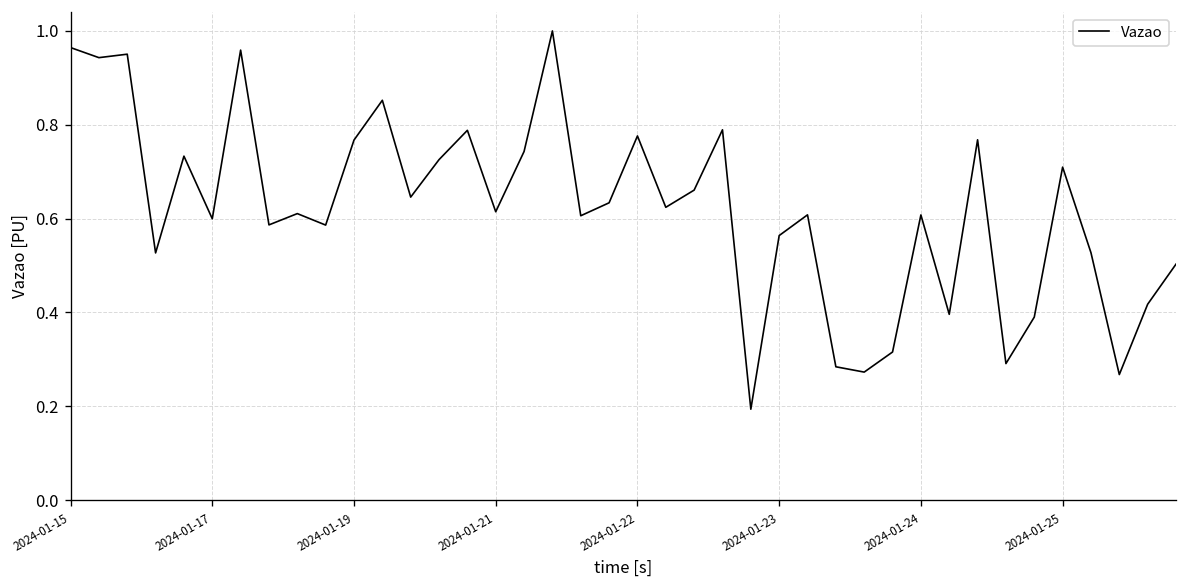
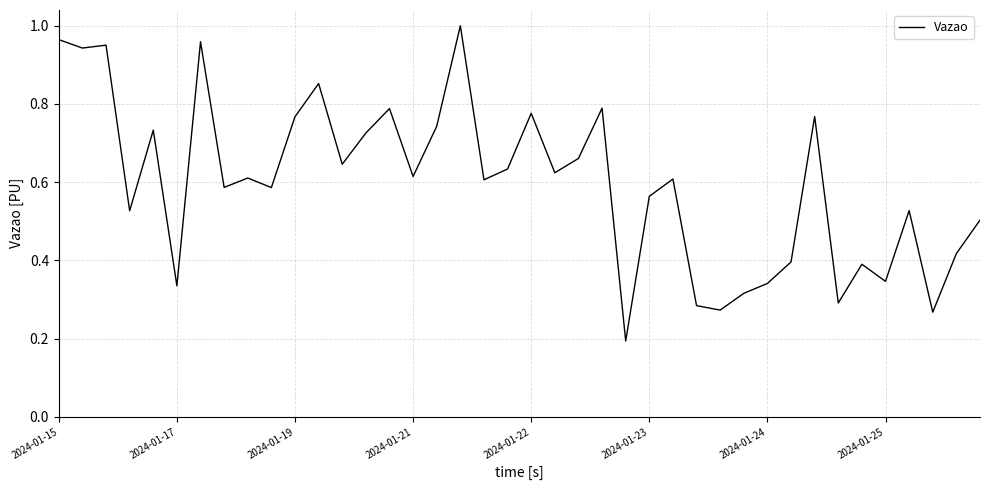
2024-01-17: 0.60 -> 0.33
2024-01-24: 0.61 -> 0.34
2024-01-25: 0.71 -> 0.35
